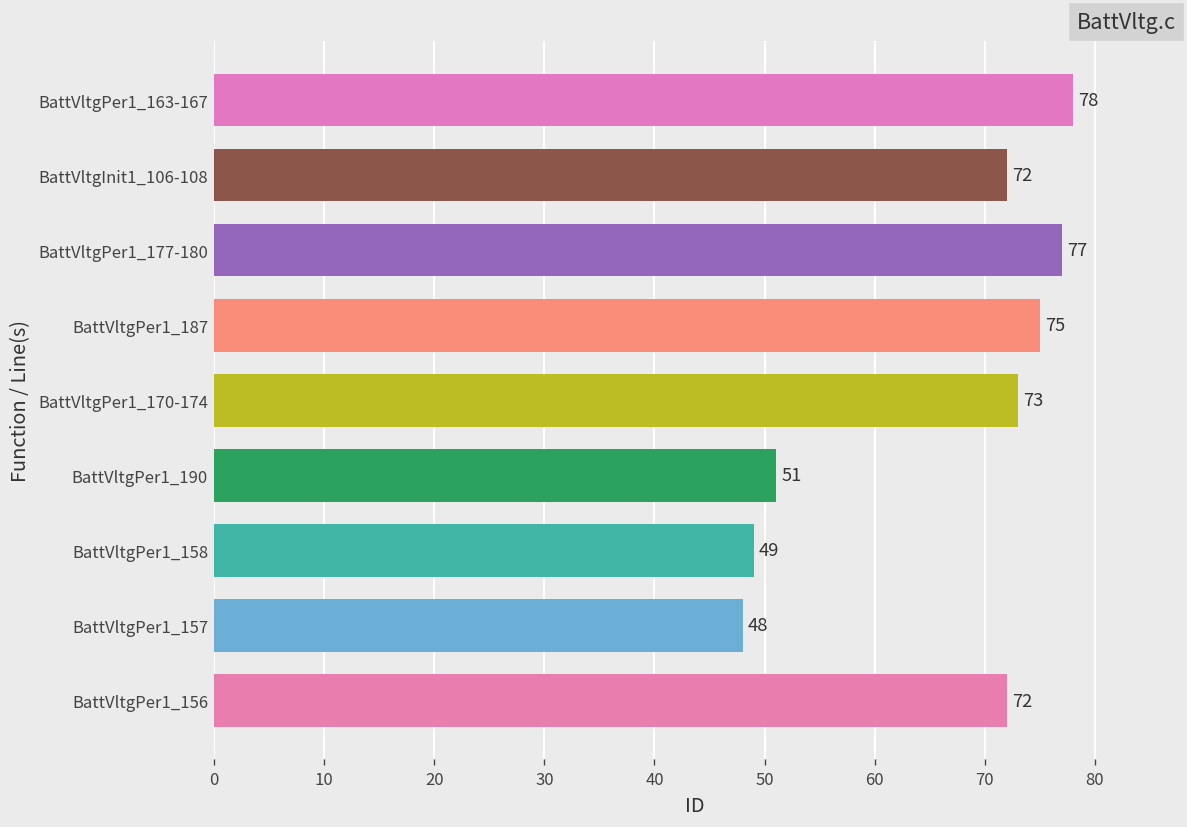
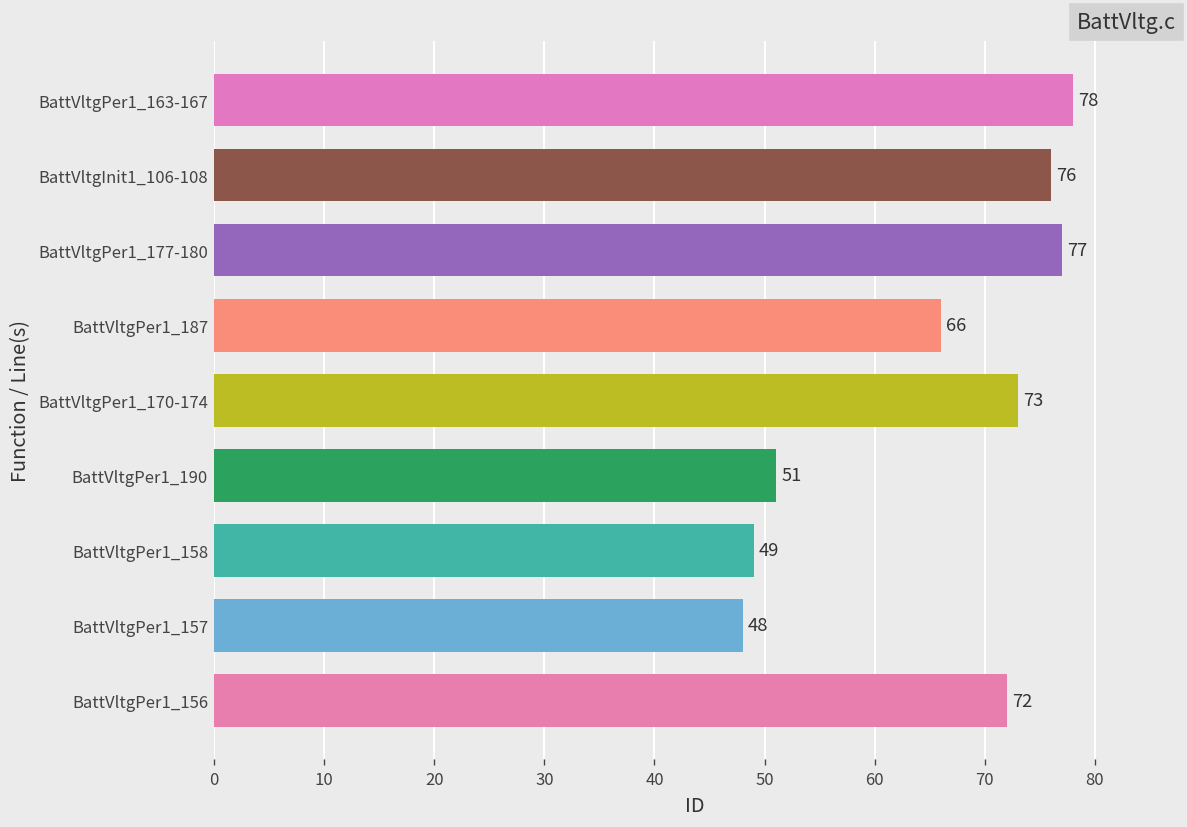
BattVltgInit1_106-108: 72 -> 76
BattVltgPer1_187: 75 -> 66
